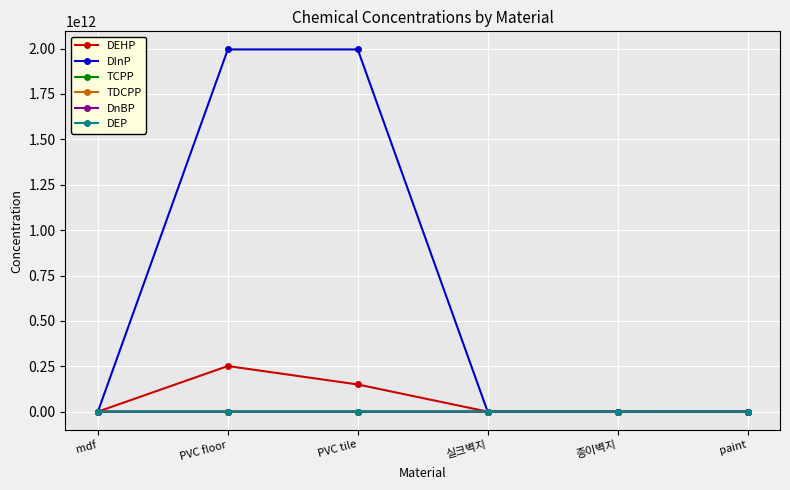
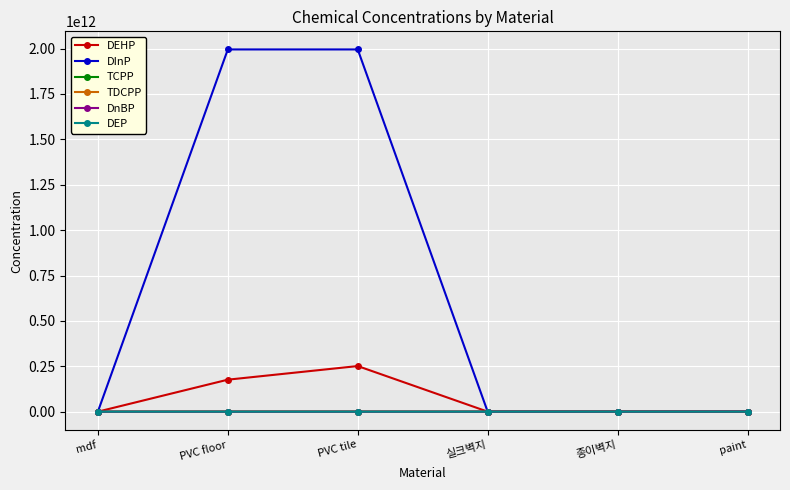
DEHP, PVC floor: 250000000000 -> 180000000000
DEHP, PVC tile: 150000000000 -> 250000000000
